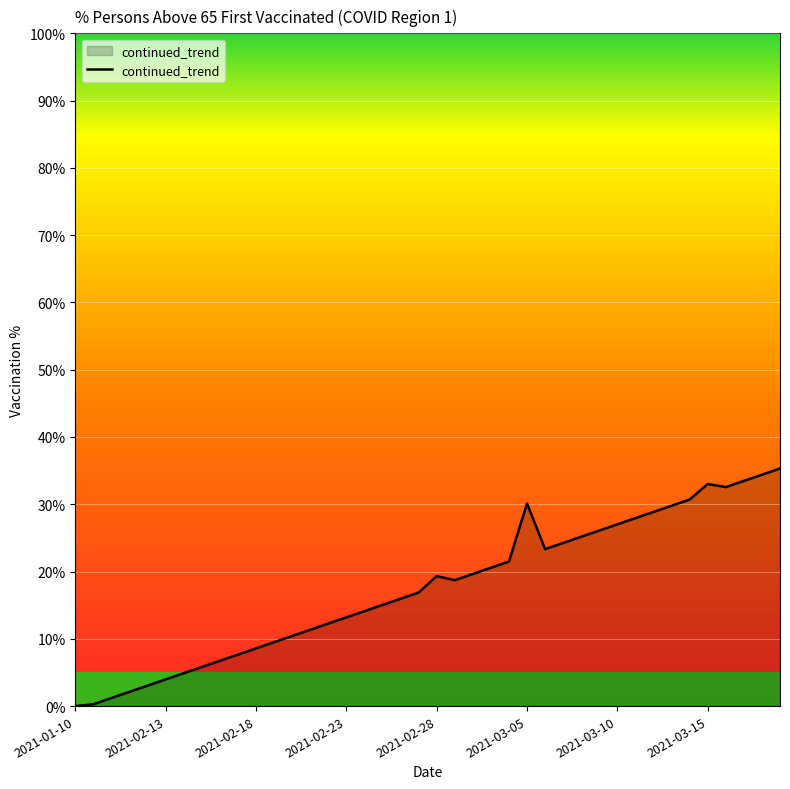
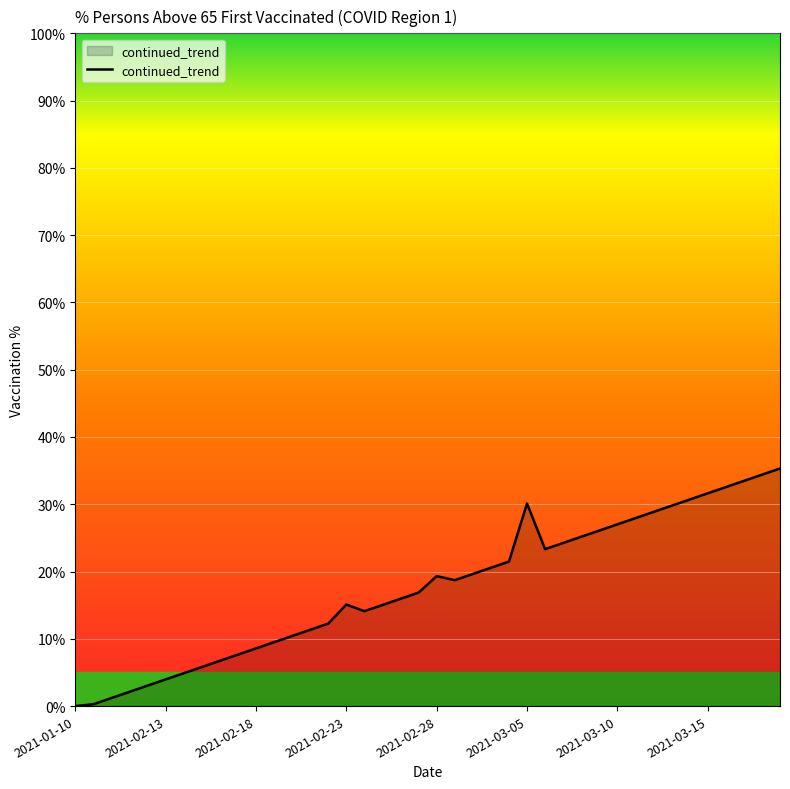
2021-02-23: 13% -> 15%
2021-03-15: 33% -> 32%
